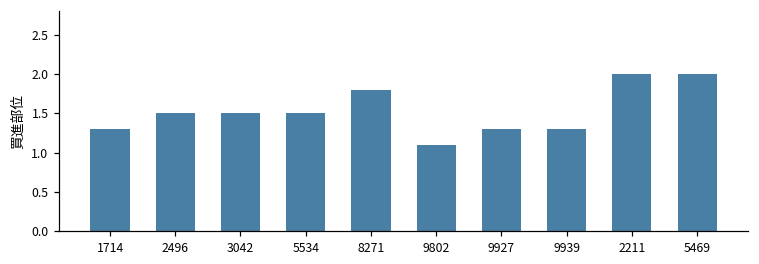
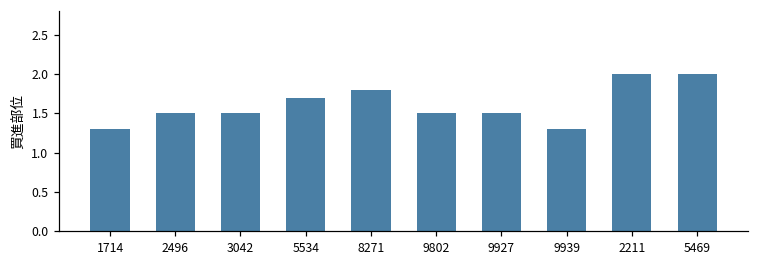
5534: 1.5 -> 1.7
9802: 1.1 -> 1.5
9927: 1.3 -> 1.5
